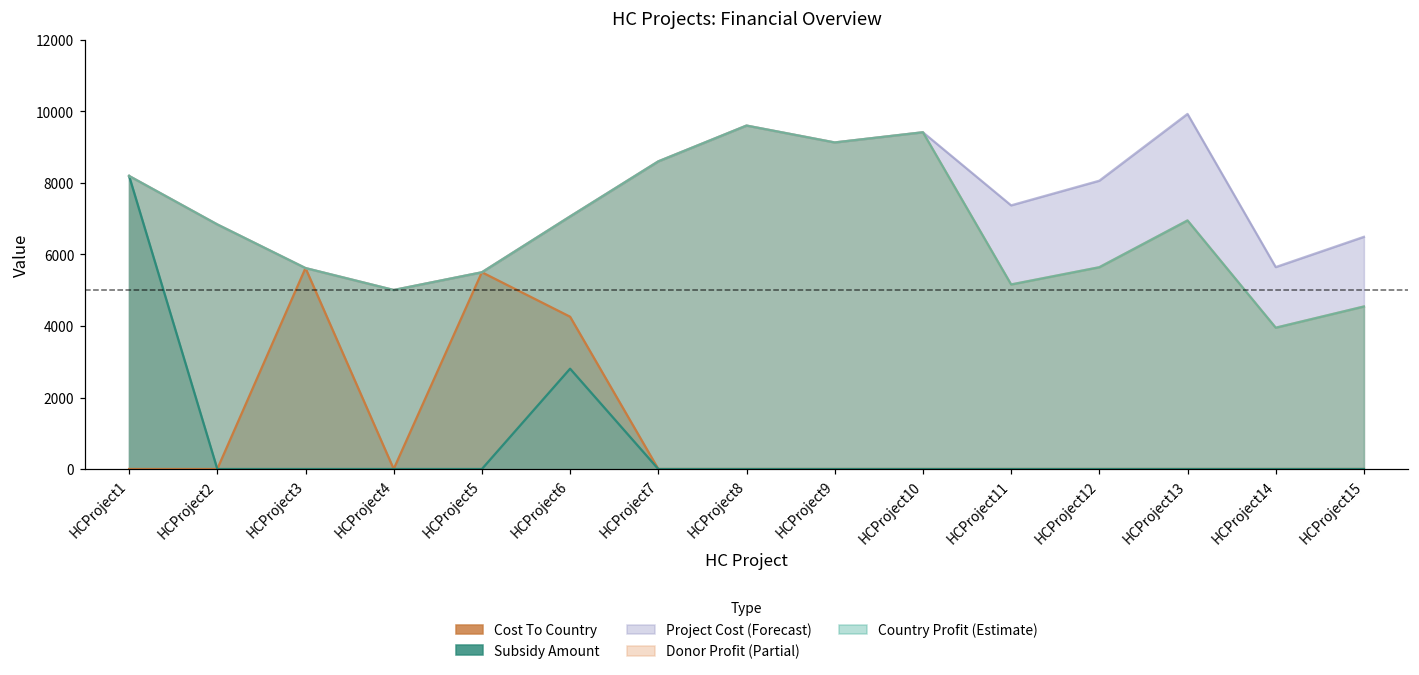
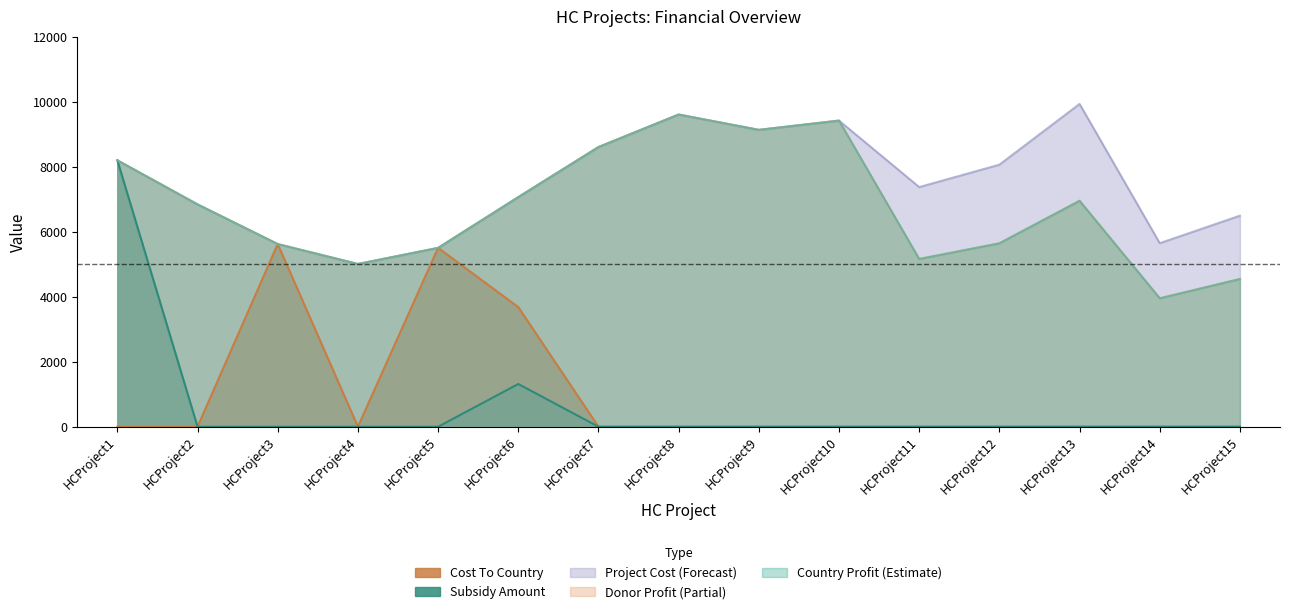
Cost To Country, HCProject6: 4300 -> 3700
Subsidy Amount, HCProject6: 2800 -> 1300
